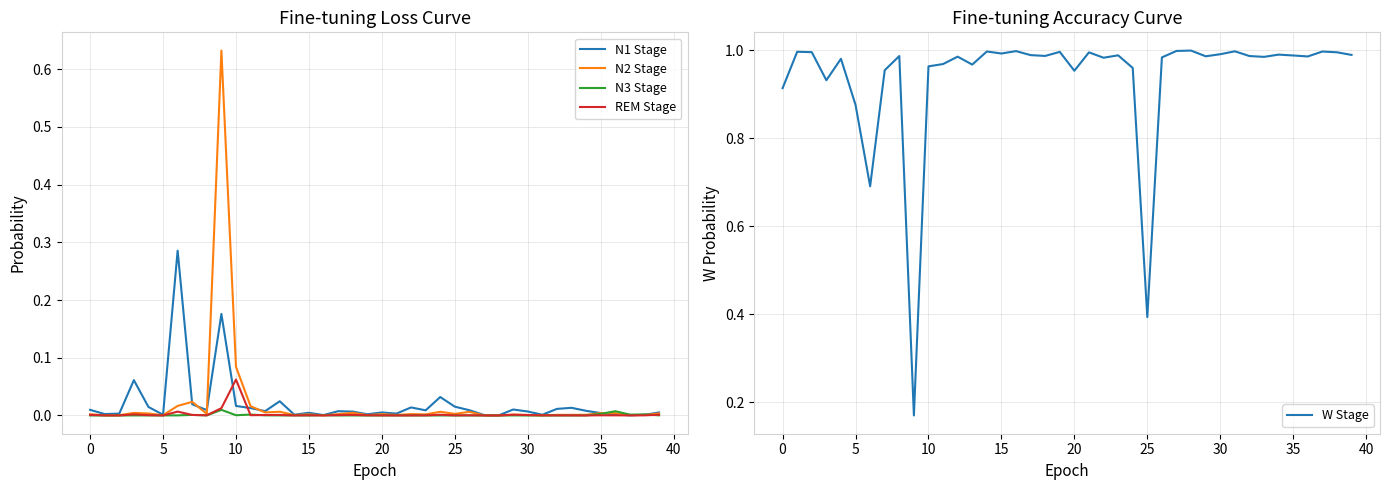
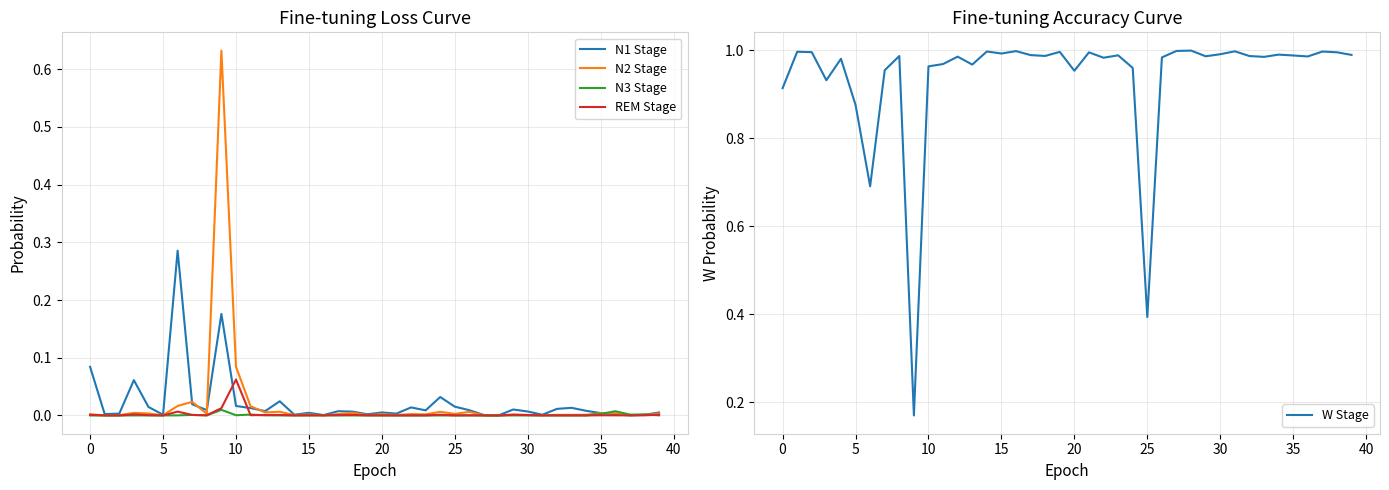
Fine-tuning Loss Curve, N1 Stage, 0: 0.01 -> 0.08
